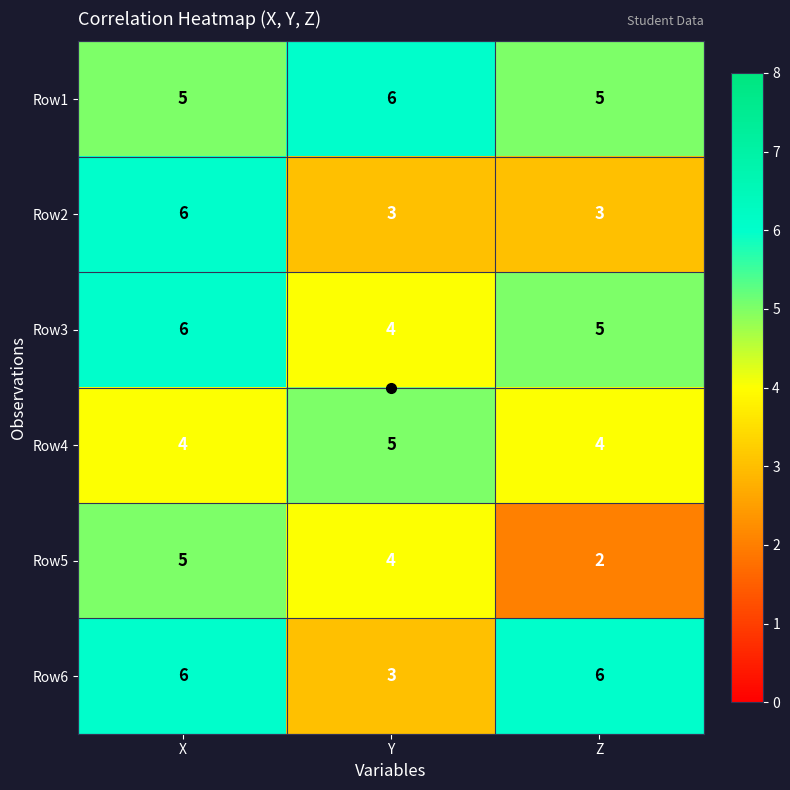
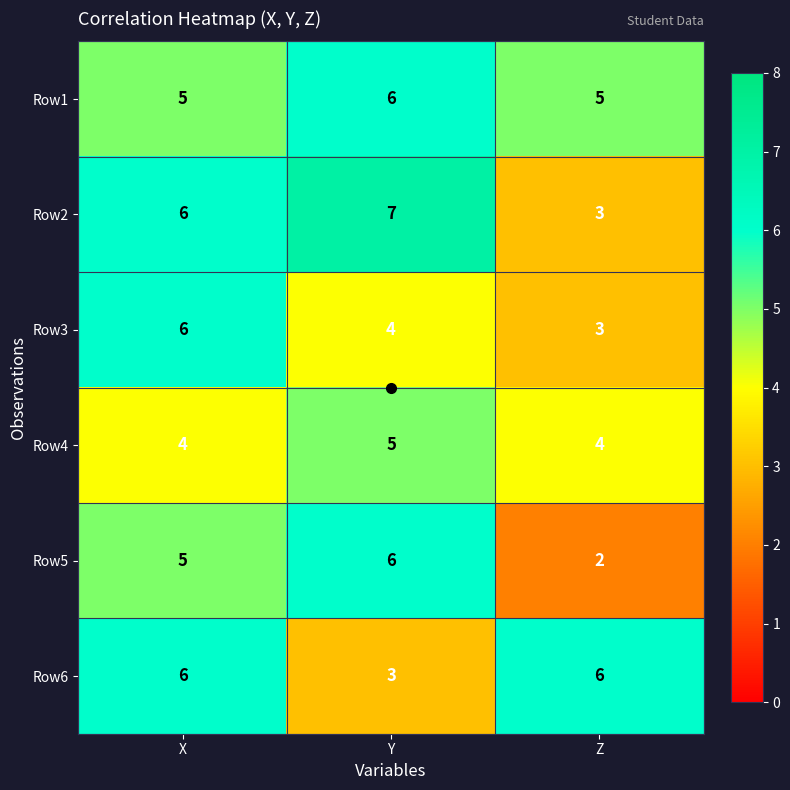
Row2, Y: 3 -> 7
Row3, Z: 5 -> 3
Row5, Y: 4 -> 6
